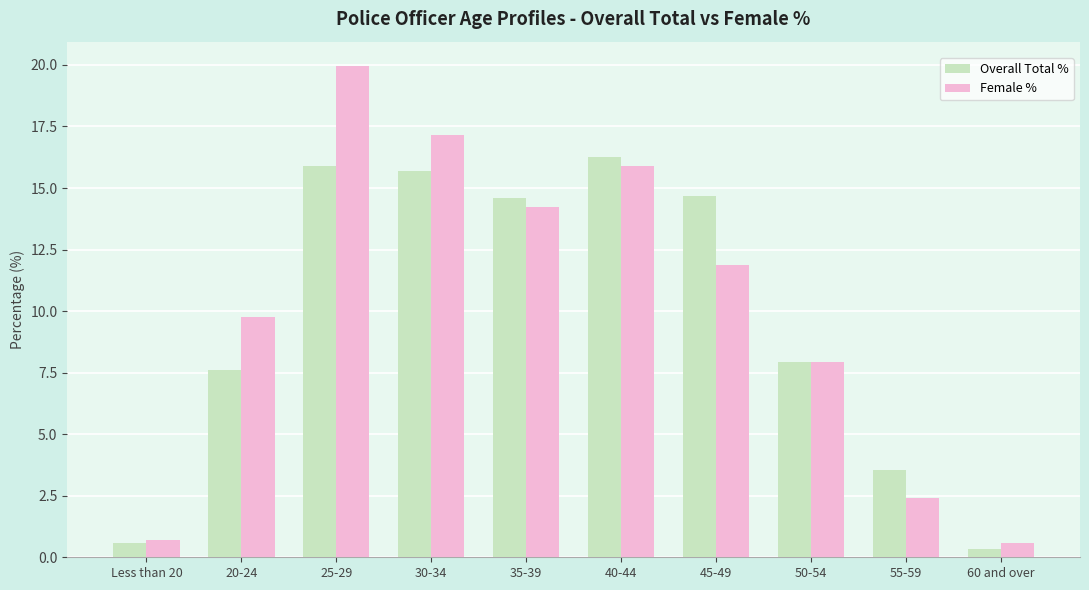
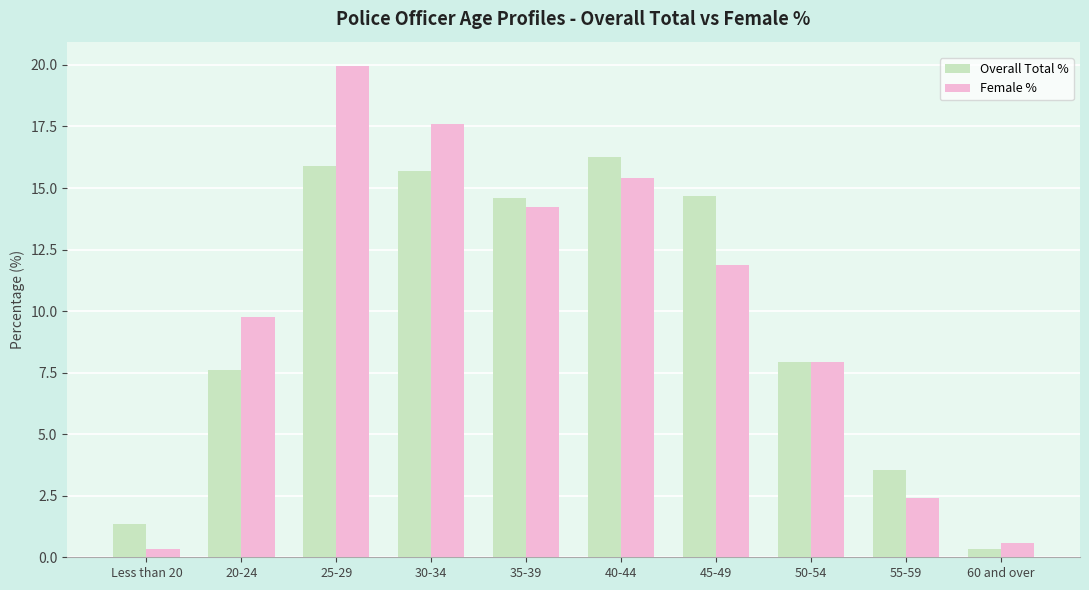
Overall Total %, Less than 20: 0.6 -> 1.3
Female %, Less than 20: 0.7 -> 0.3
Female %, 30-34: 17.1 -> 17.6
Female %, 40-44: 15.9 -> 15.4
